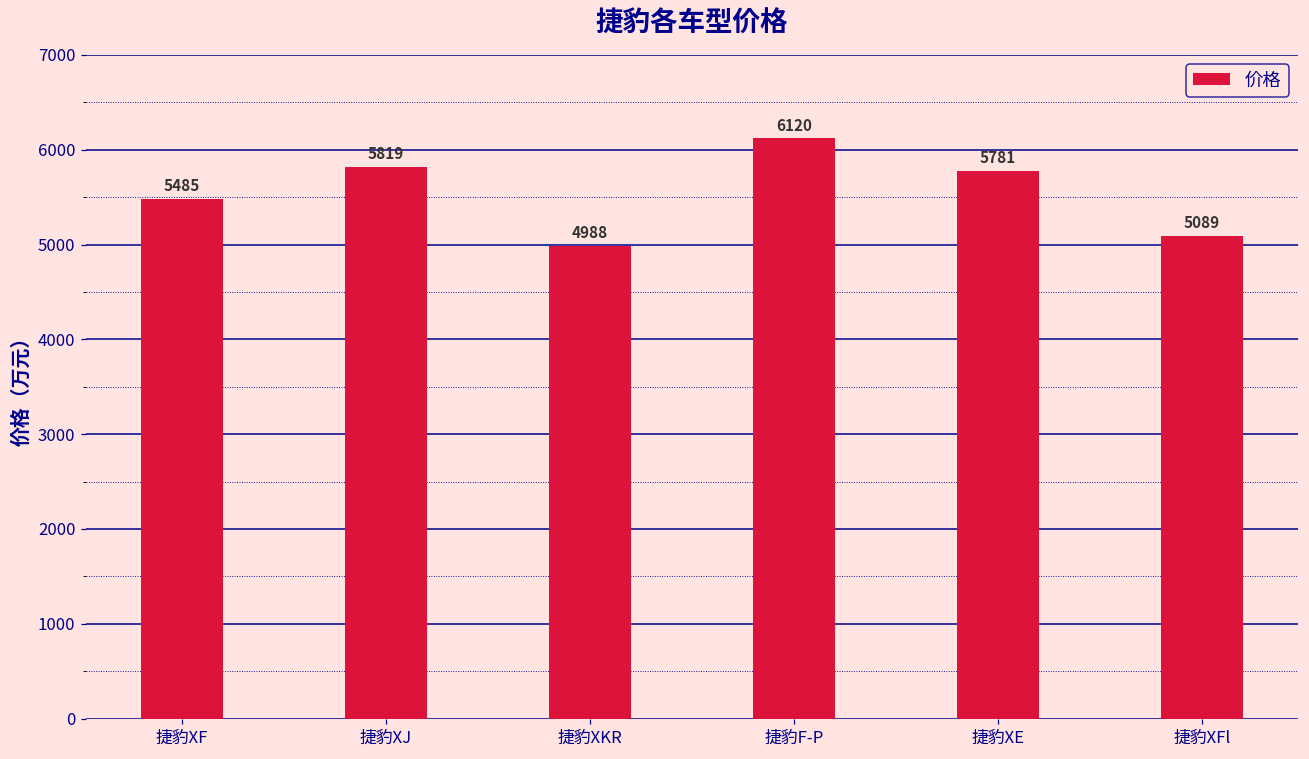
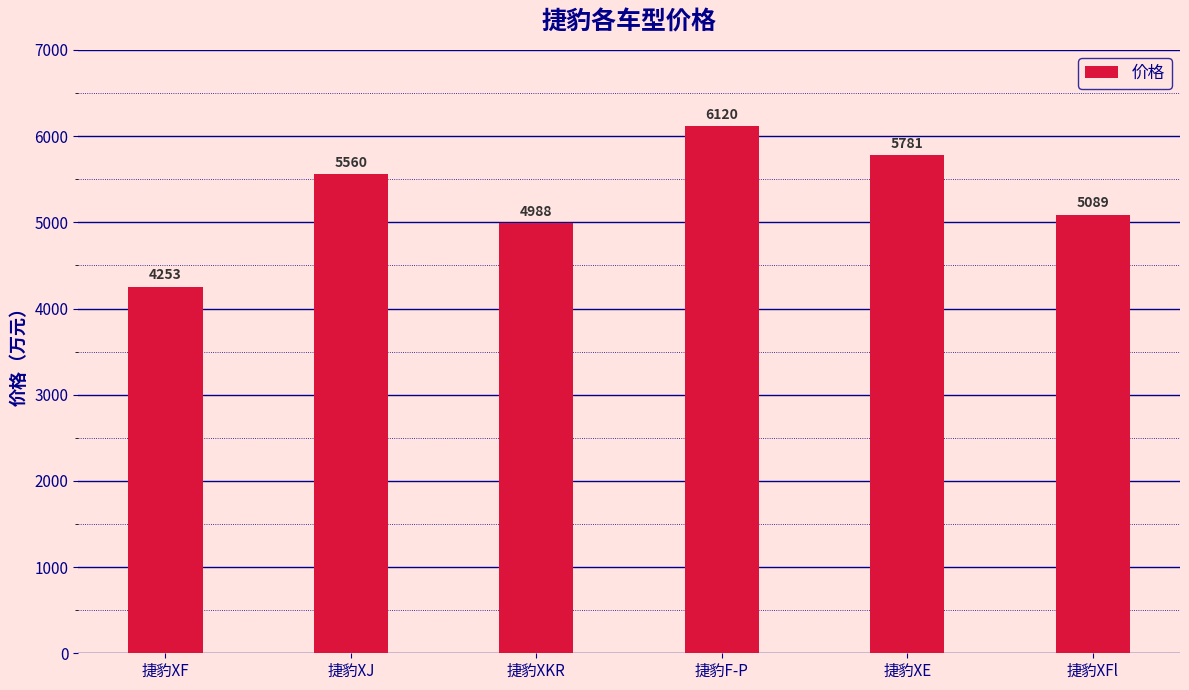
捷豹XF: 5485 -> 4253
捷豹XJ: 5819 -> 5560
